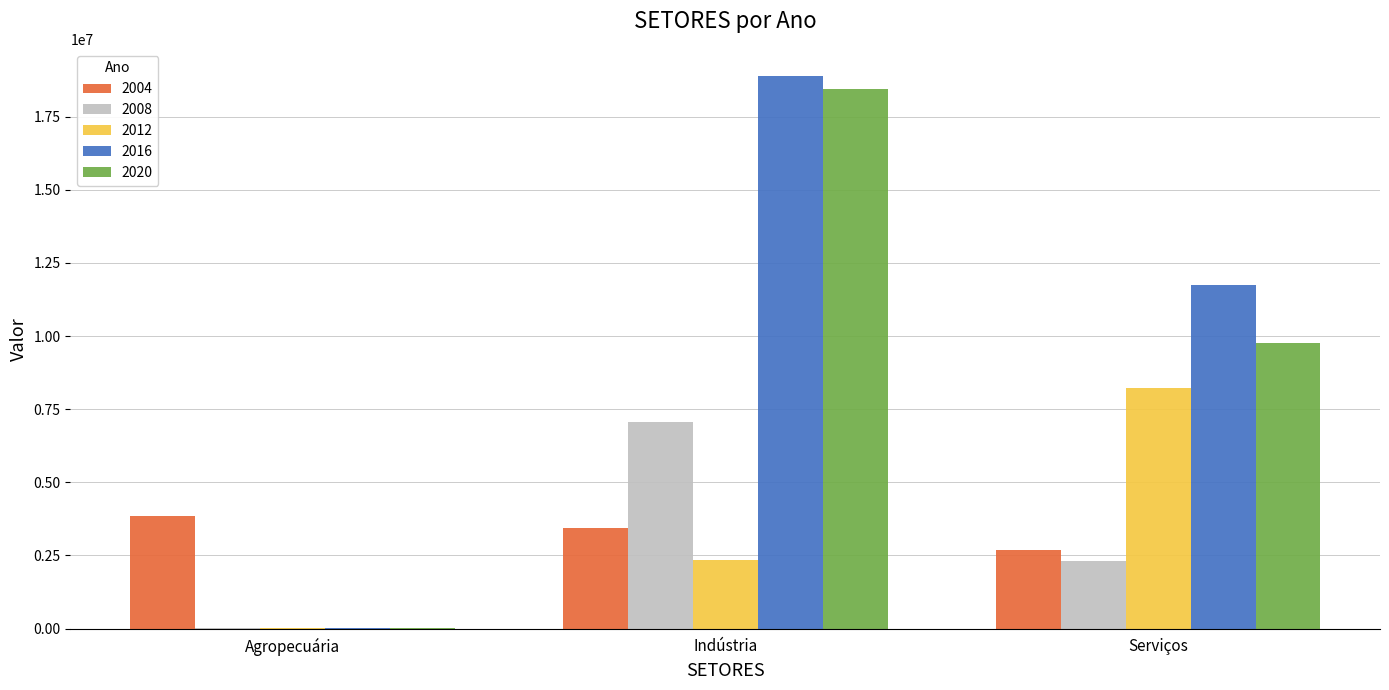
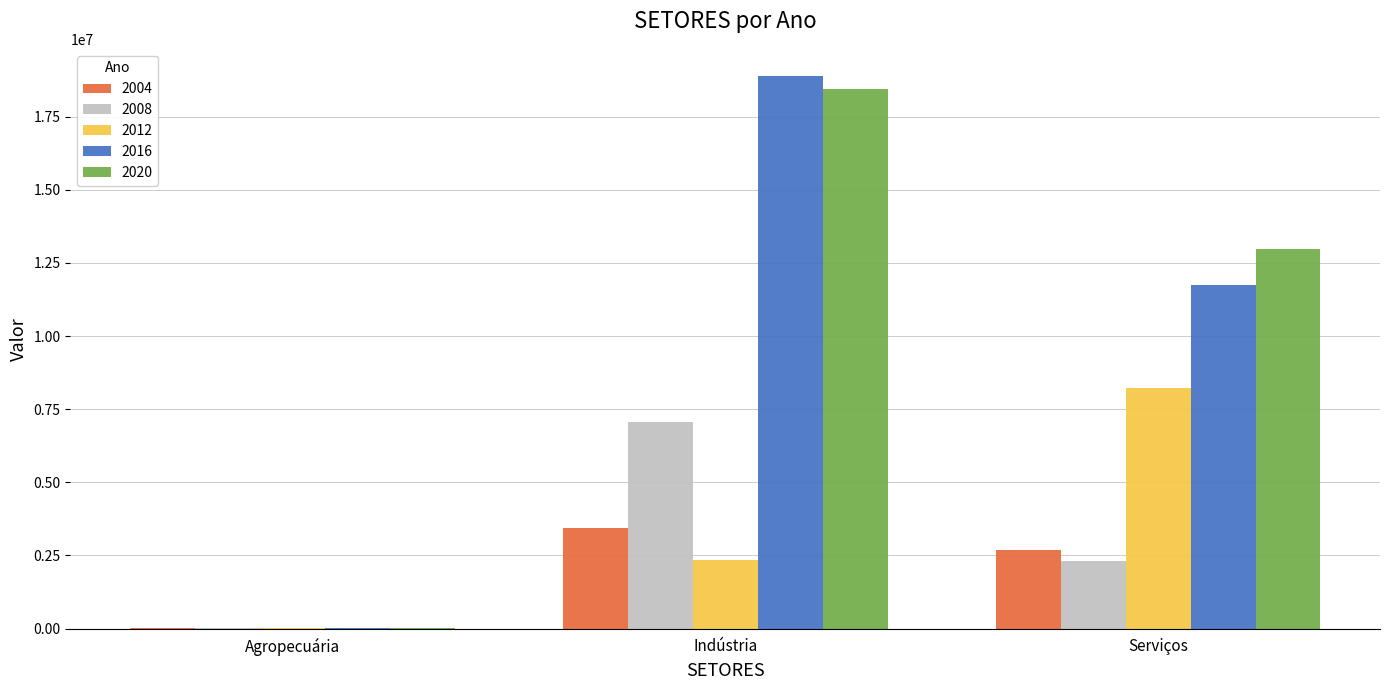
2004, Agropecuária: 3800000 -> 0
2020, Serviços: 9800000 -> 13000000
